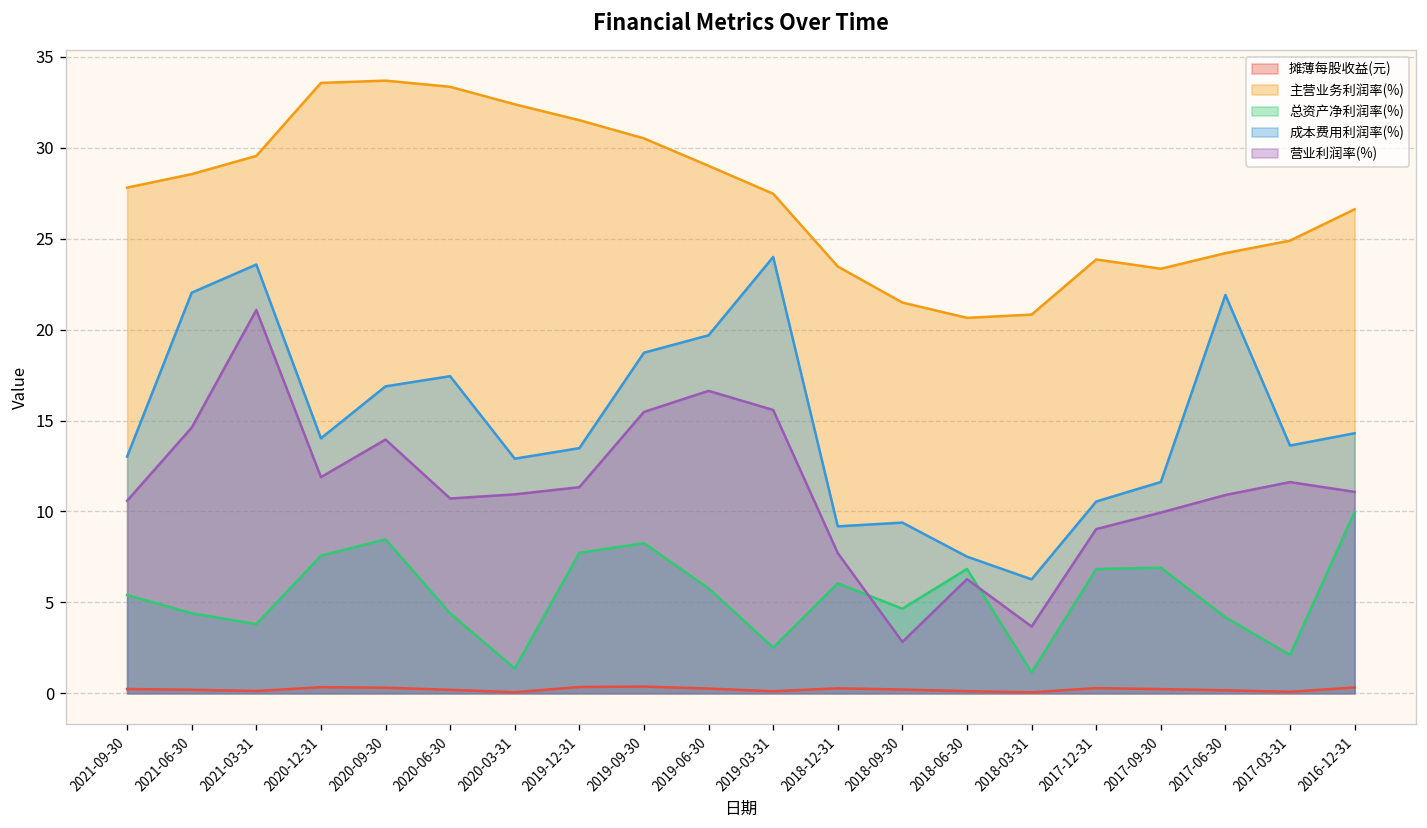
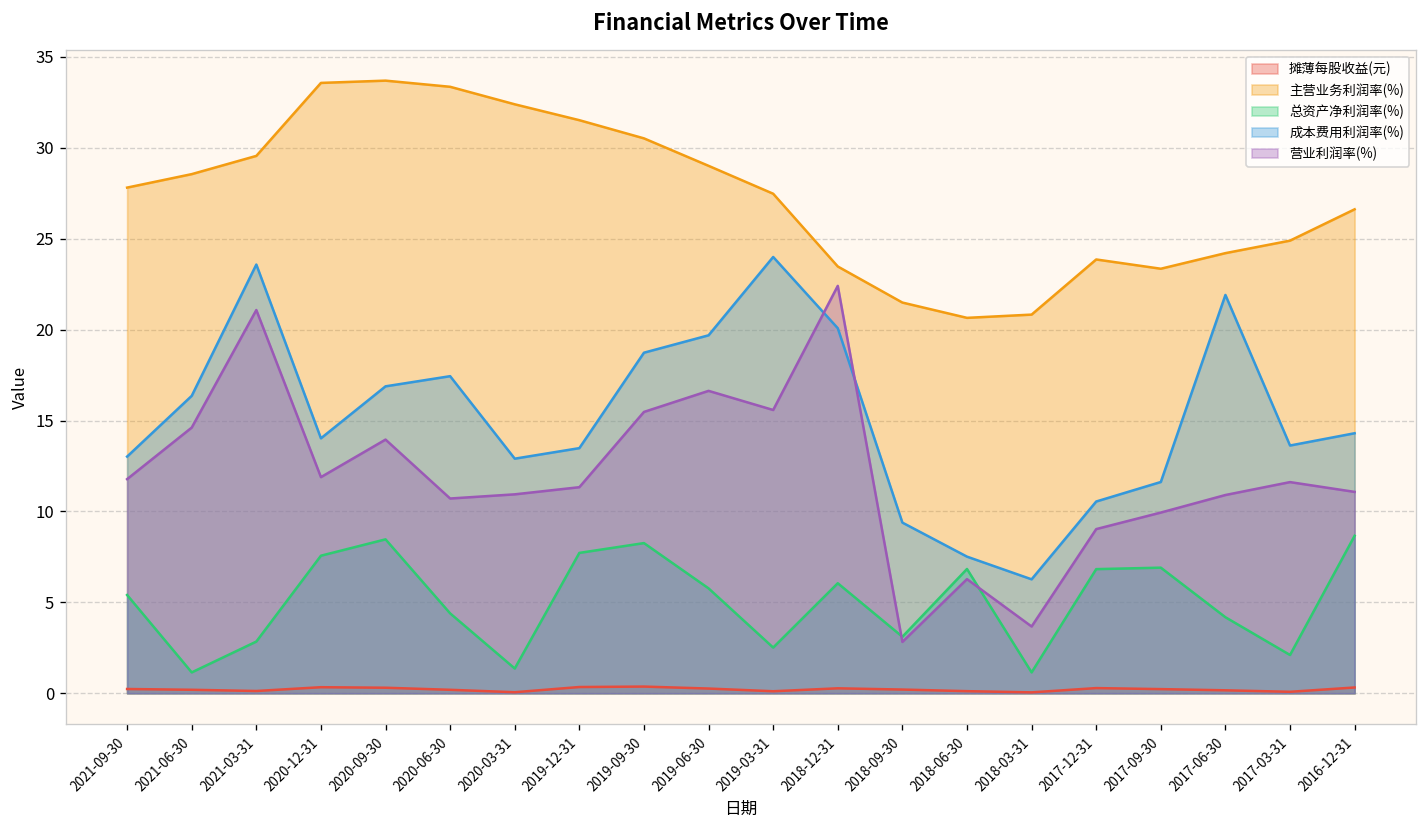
营业利润率(%), 2021-09-30: 10.6 -> 11.8
总资产净利润率(%), 2021-06-30: 4.4 -> 1.1
成本费用利润率(%), 2021-06-30: 22.0 -> 16.4
总资产净利润率(%), 2021-03-31: 3.8 -> 2.8
成本费用利润率(%), 2018-12-31: 9.2 -> 20.1
营业利润率(%), 2018-12-31: 7.7 -> 22.4
总资产净利润率(%), 2018-09-30: 4.7 -> 3.1
总资产净利润率(%), 2016-12-31: 10.0 -> 8.7
